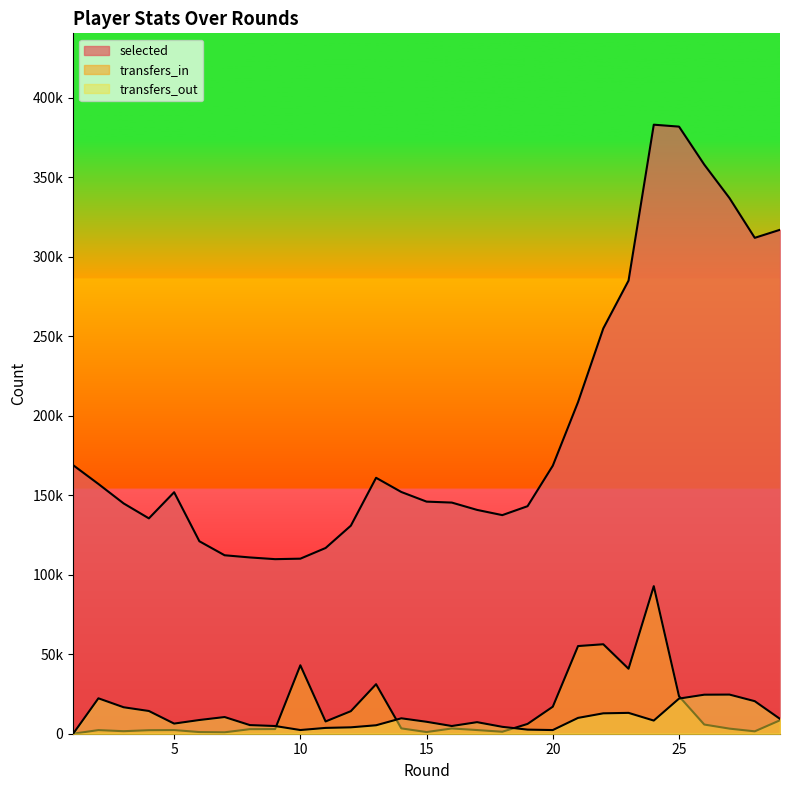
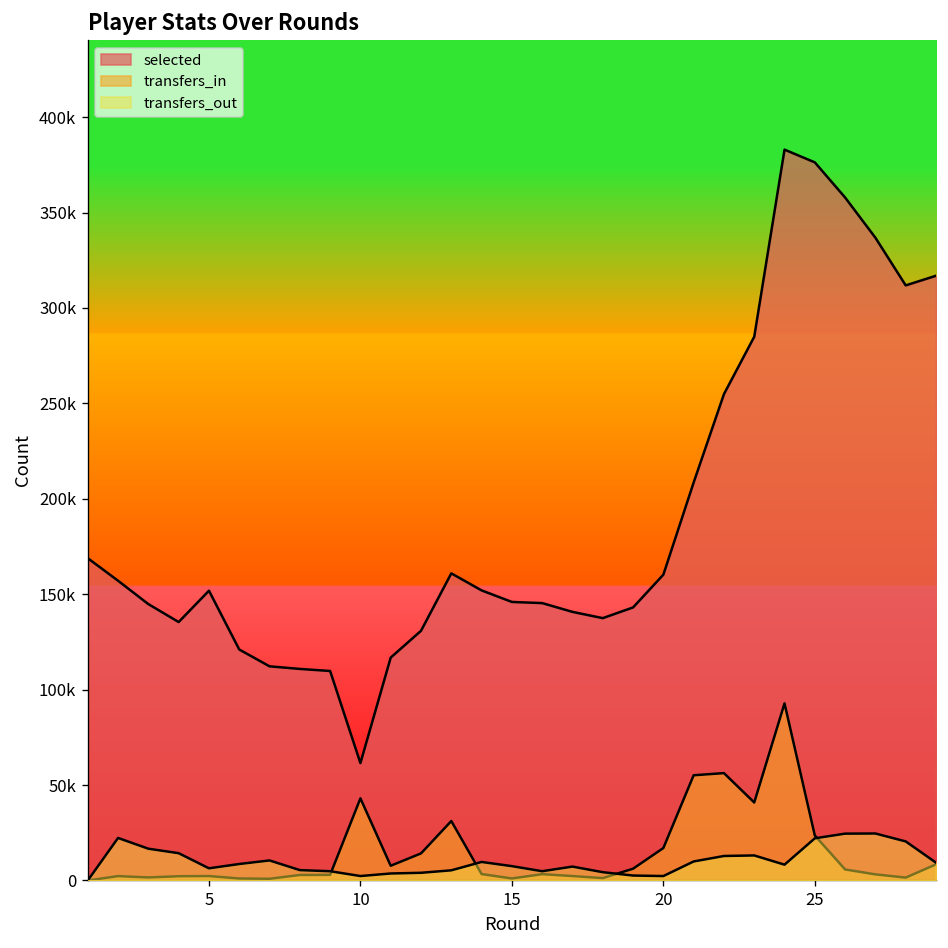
selected, 10: 110000 -> 62000
selected, 20: 169000 -> 160000
selected, 25: 382000 -> 376000
